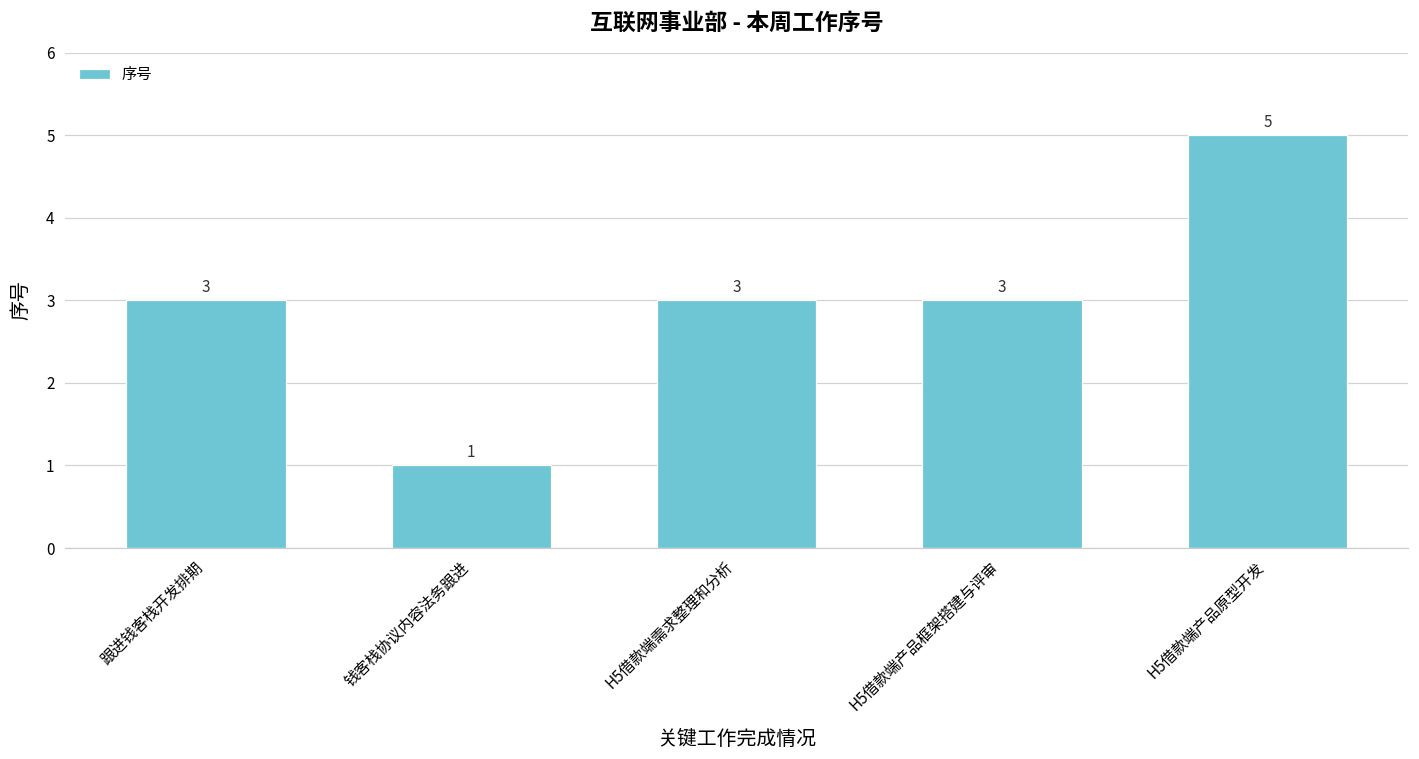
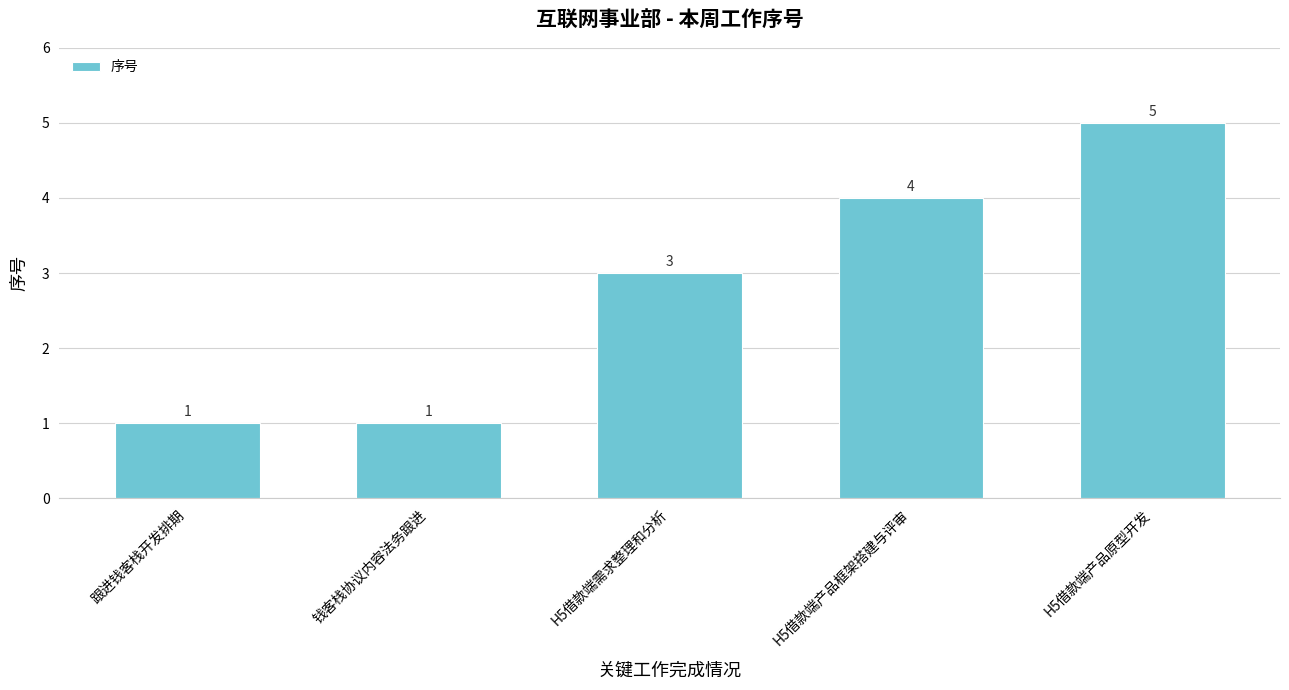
跟进钱客栈开发排期: 3 -> 1
H5借款端产品框架搭建与评审: 3 -> 4
